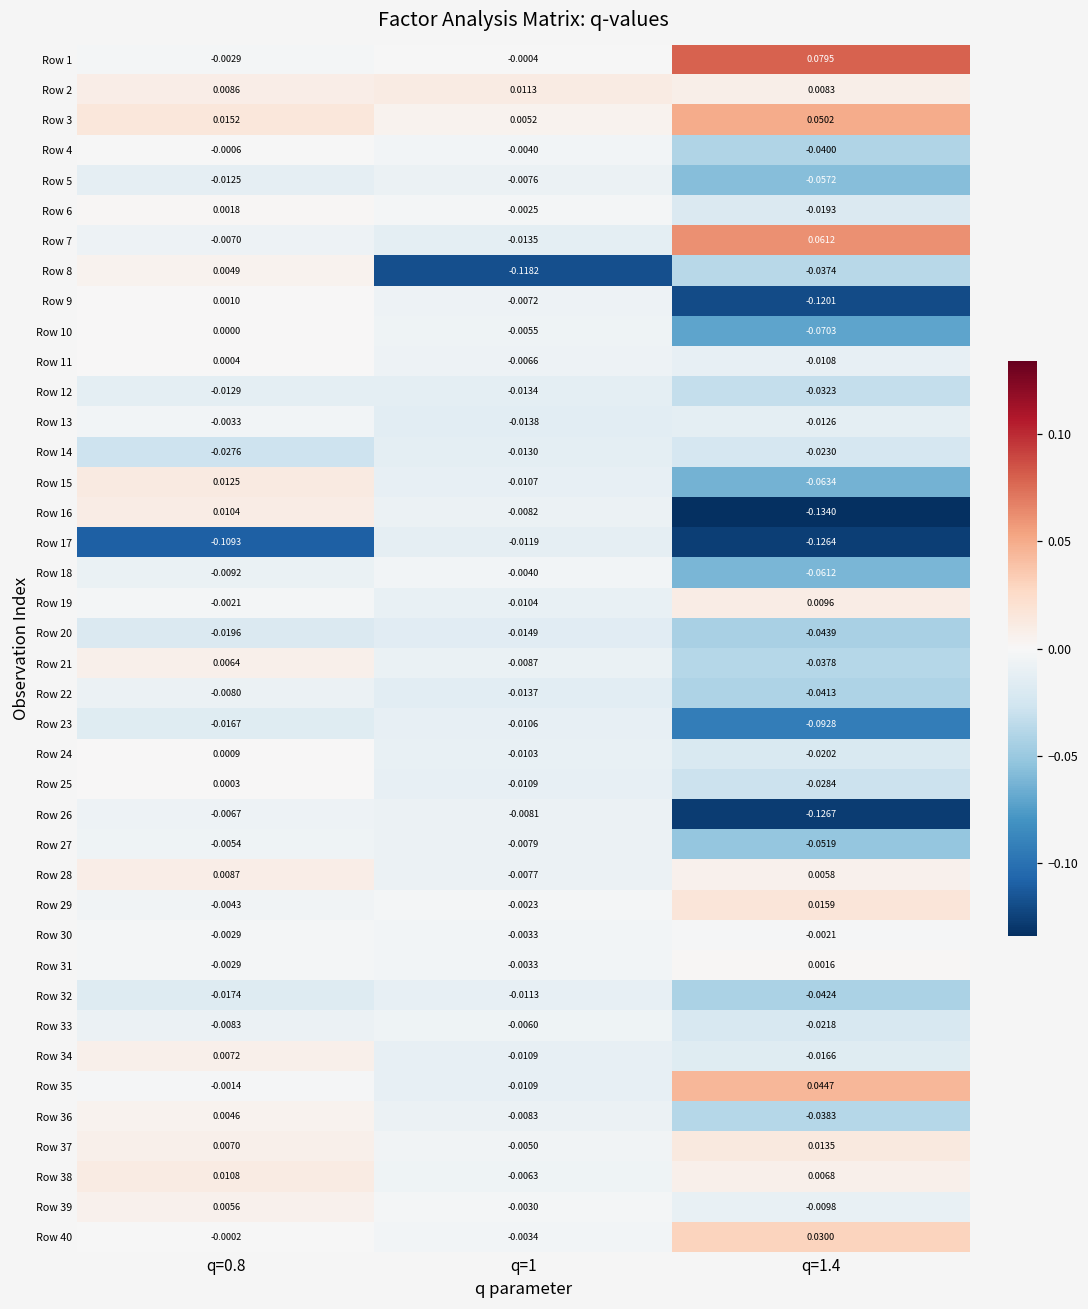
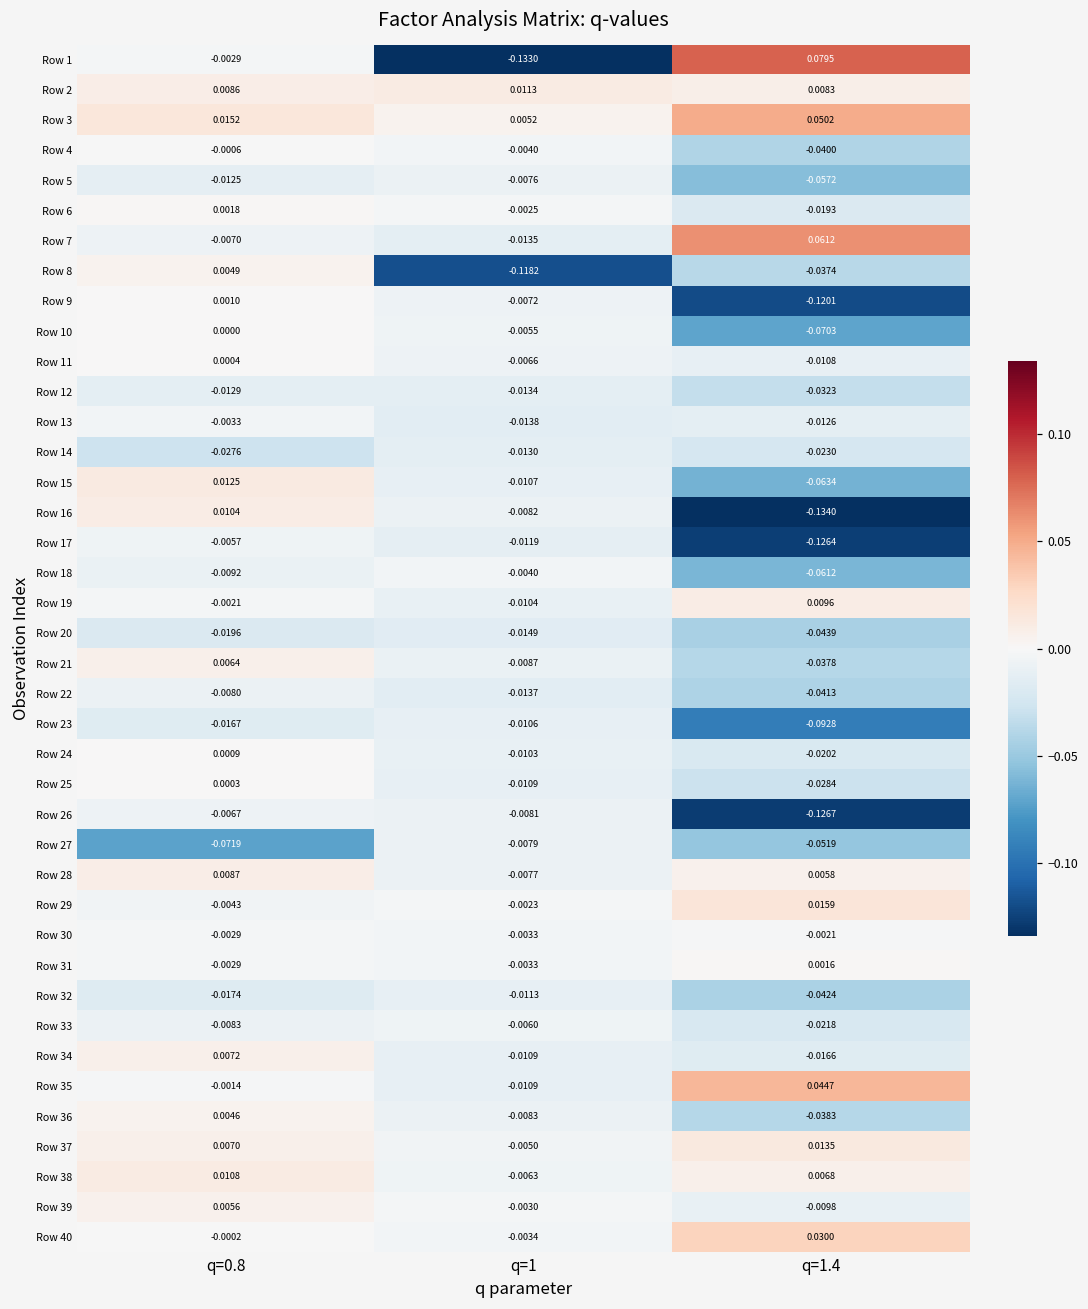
Row 1, q=1: -0.0004 -> -0.1330
Row 17, q=0.8: -0.1093 -> -0.0057
Row 27, q=0.8: -0.0054 -> -0.0719
